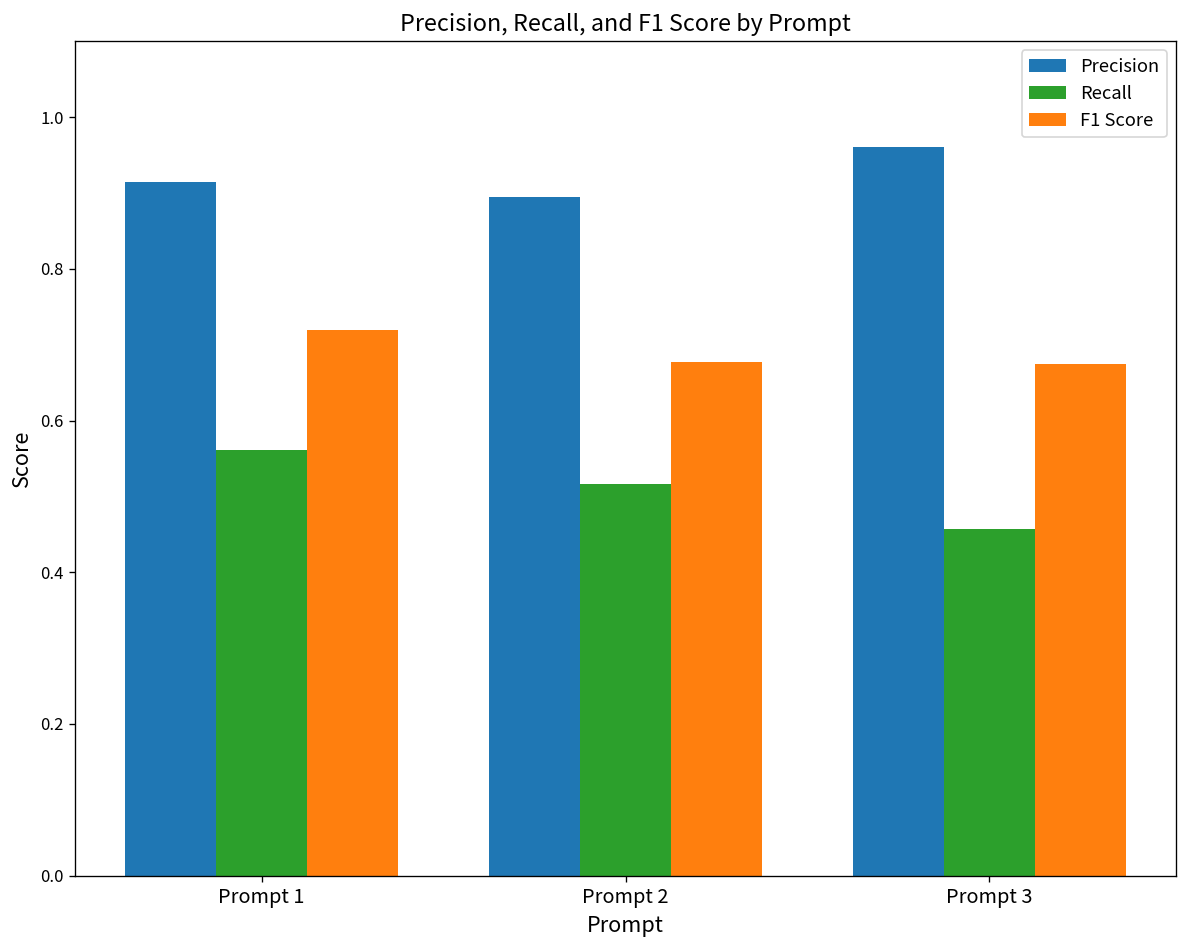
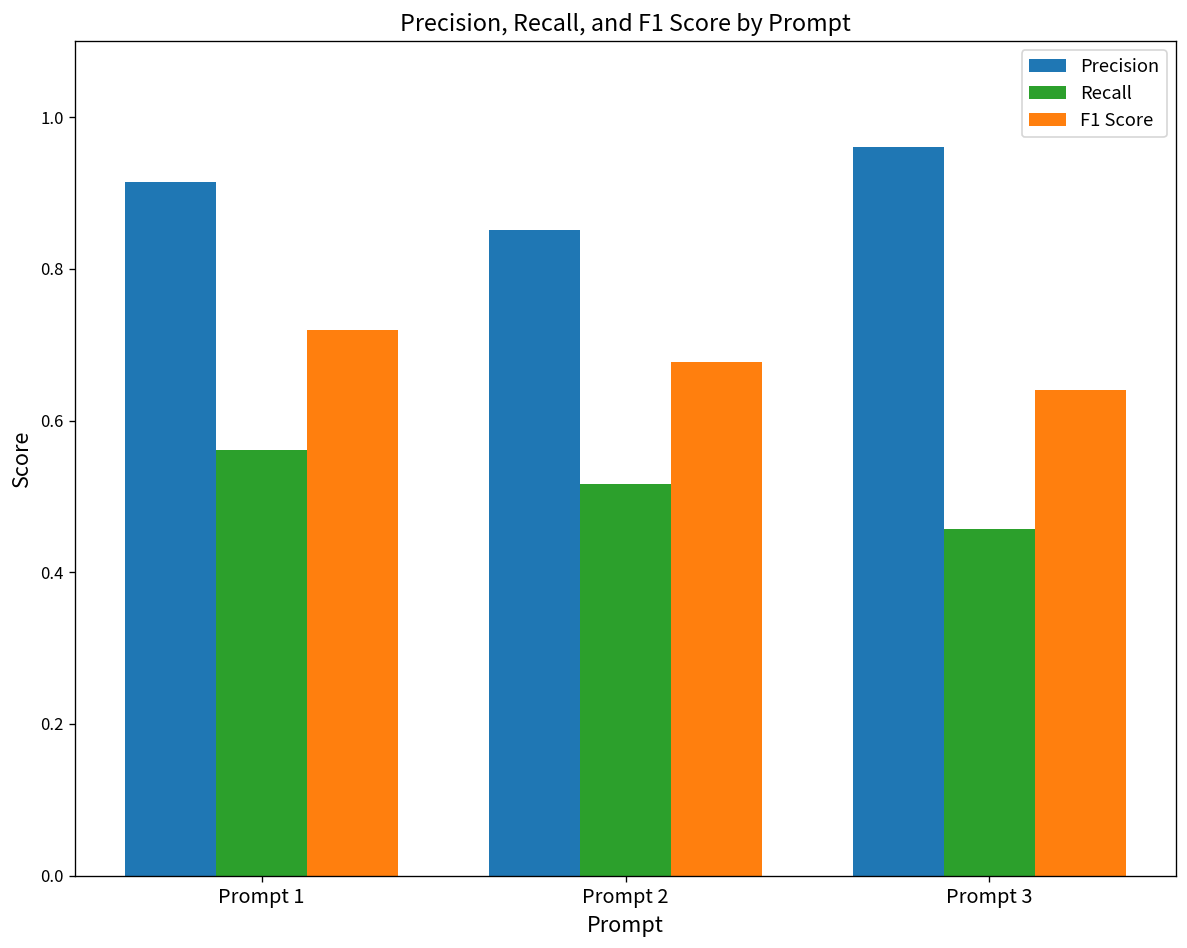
Precision, Prompt 2: 0.89 -> 0.85
F1 Score, Prompt 3: 0.67 -> 0.64
